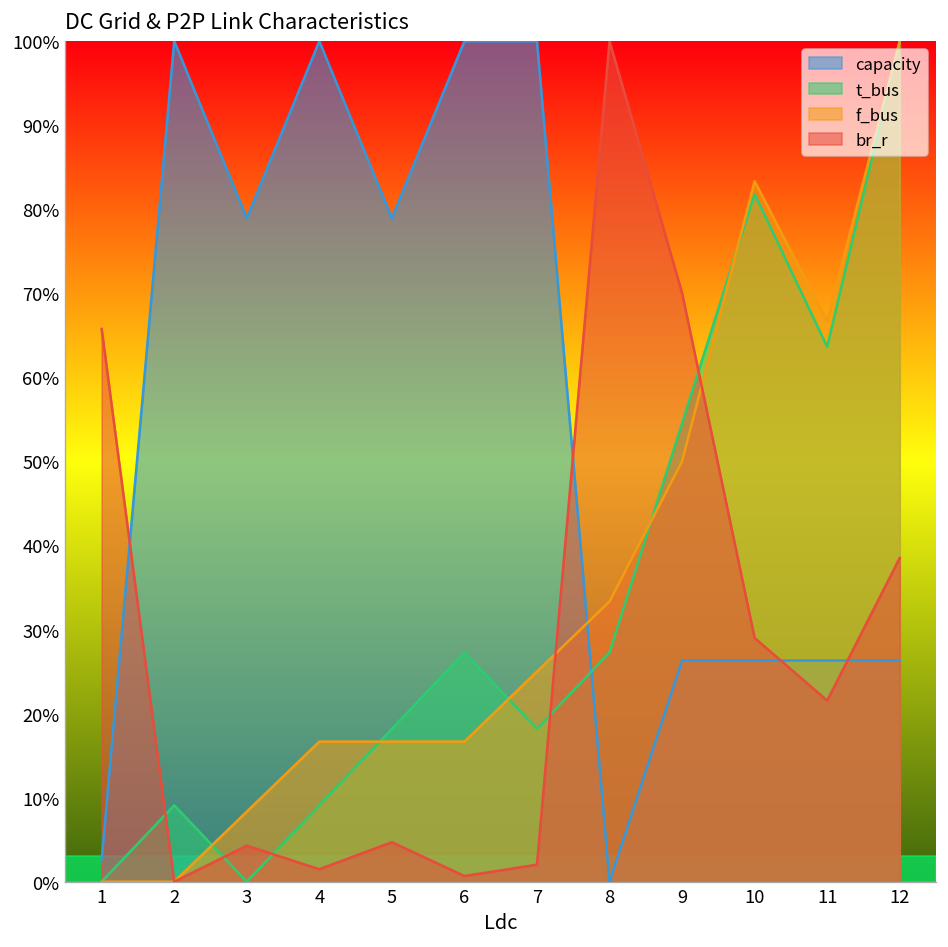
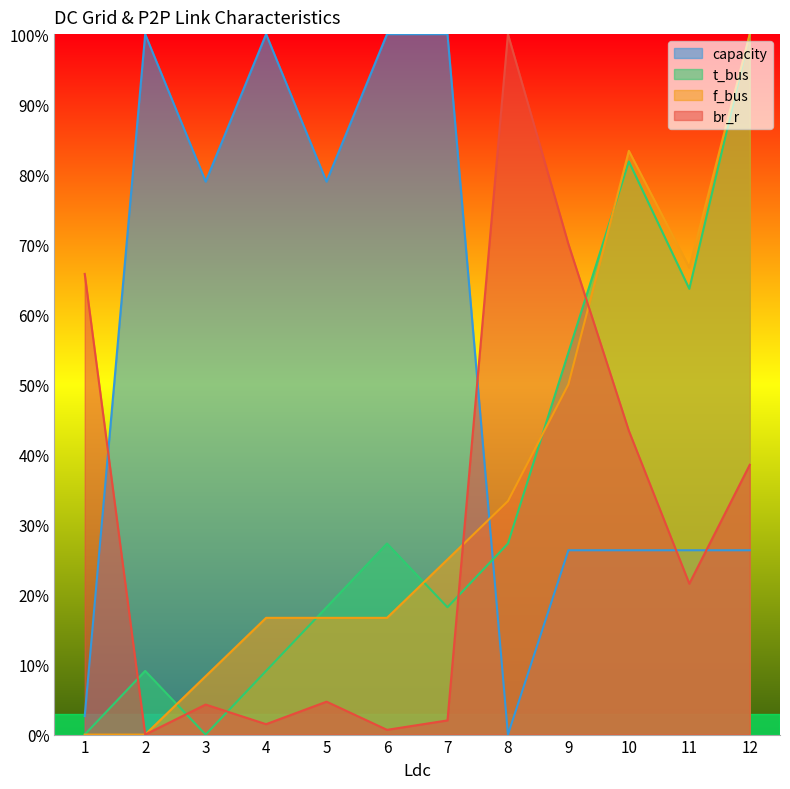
br_r, 10: 29% -> 43%
